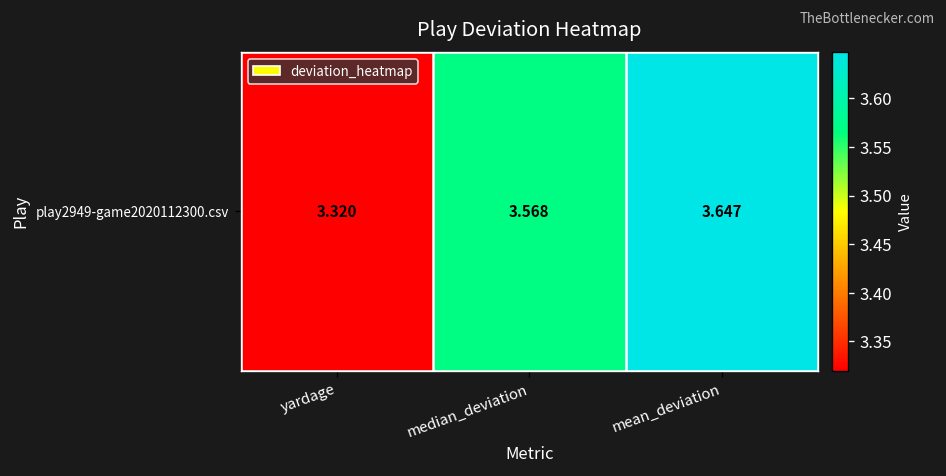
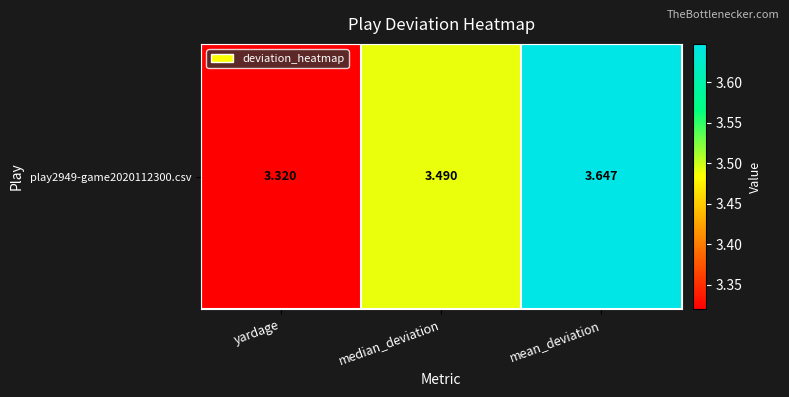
play2949-game2020112300.csv, median_deviation: 3.568 -> 3.490
